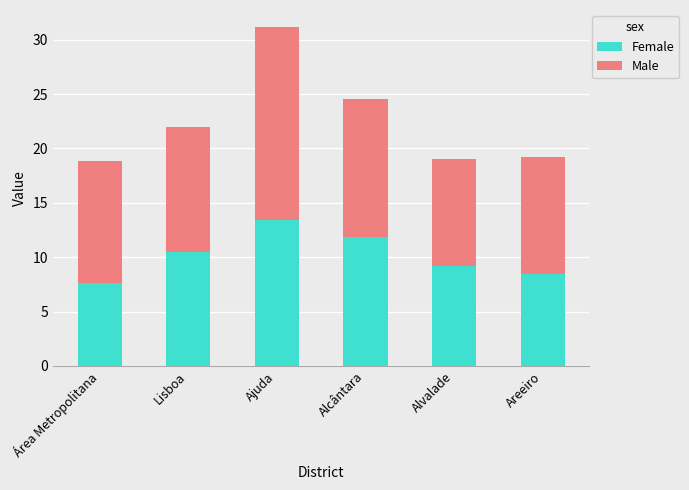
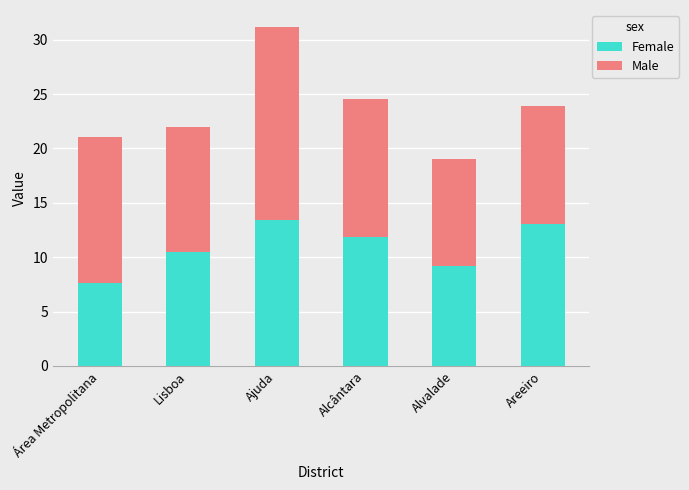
Male, Área Metropolitana: 11.2 -> 13.5
Female, Areeiro: 8.4 -> 13.1
